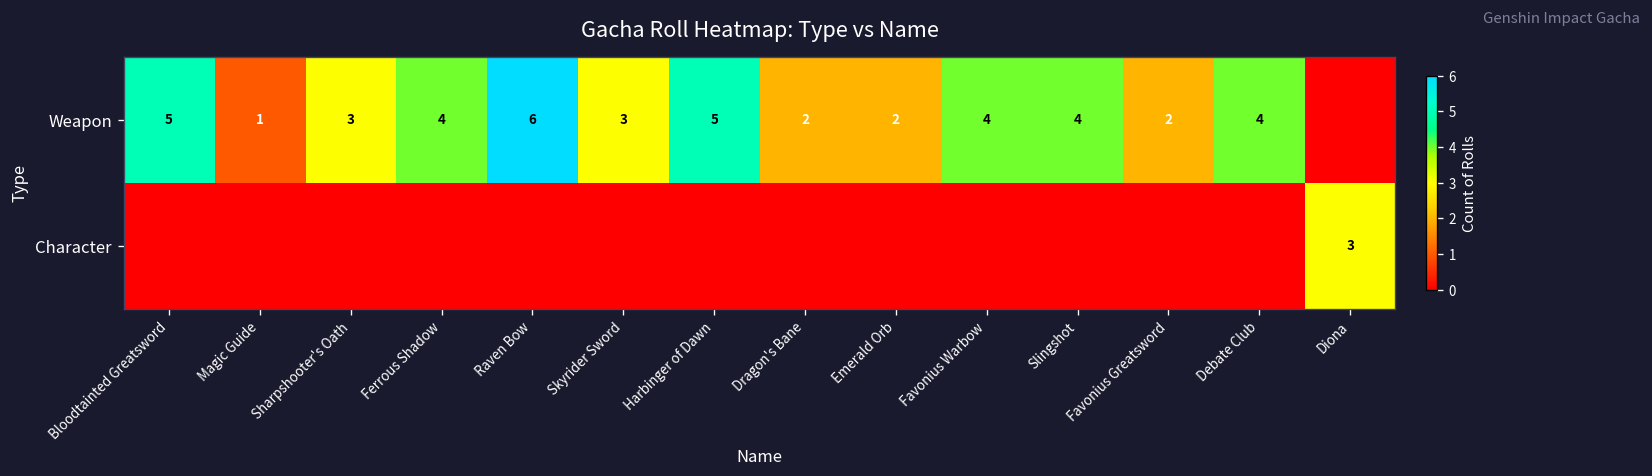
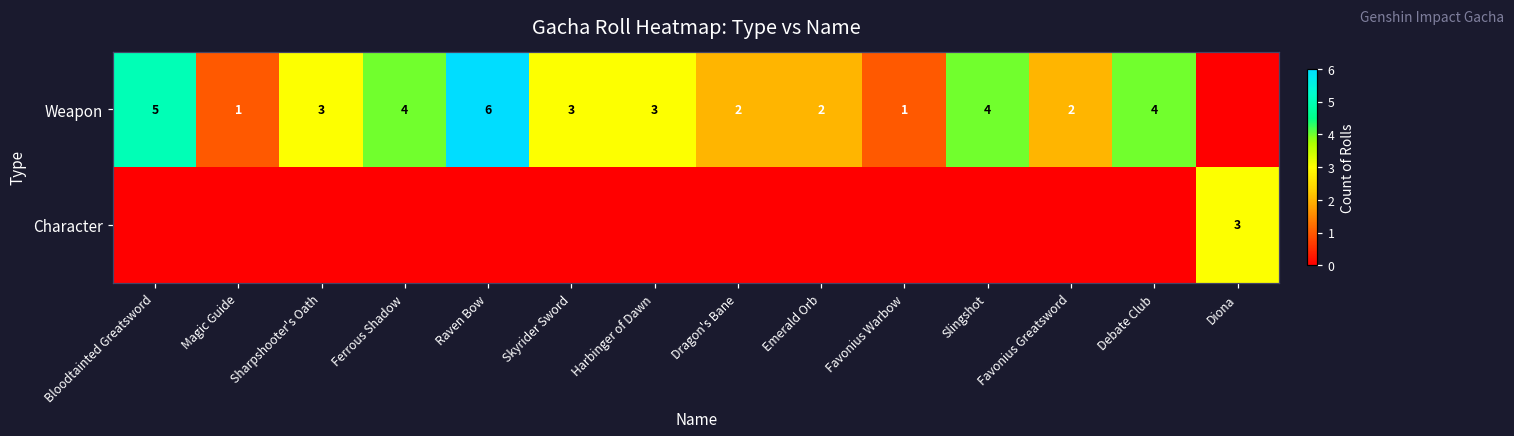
Weapon, Harbinger of Dawn: 5 -> 3
Weapon, Favonius Warbow: 4 -> 1
